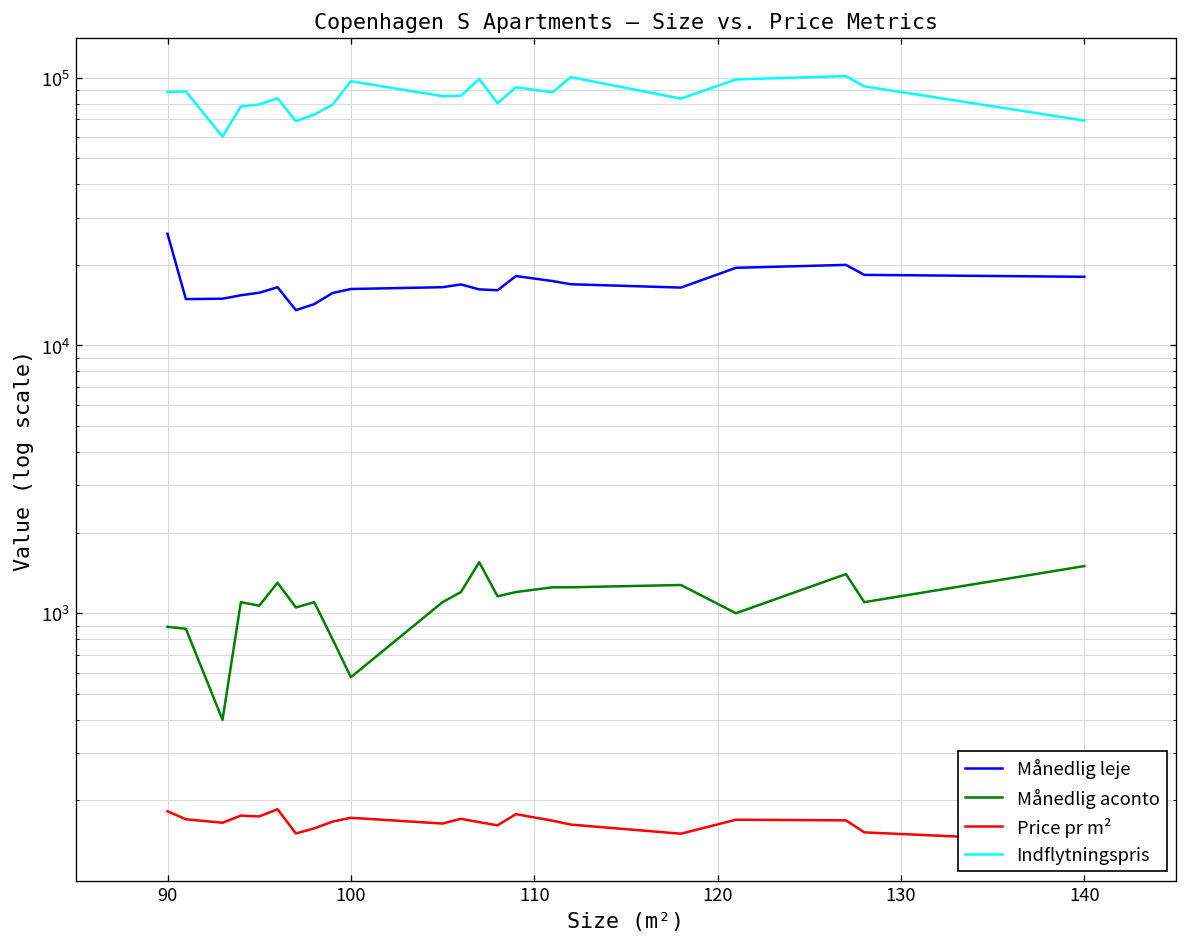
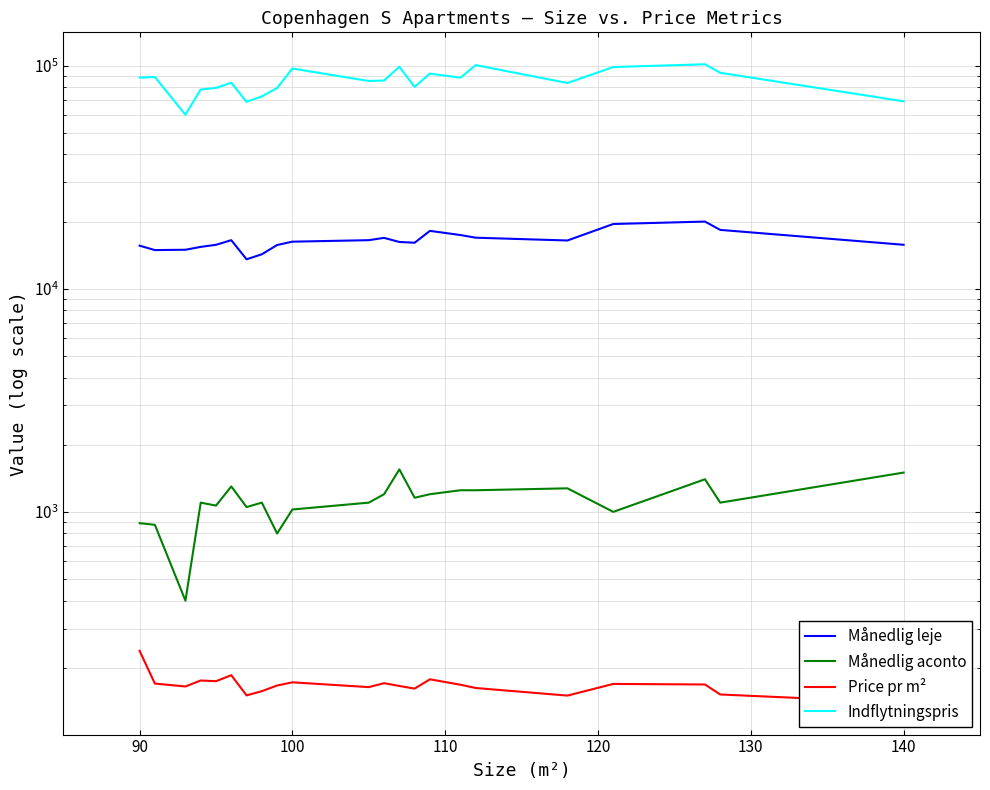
Månedlig leje, 90: 26000 -> 16000
Price pr m², 90: 180 -> 240
Månedlig aconto, 100: 580 -> 1000
Månedlig leje, 140: 18000 -> 16000
